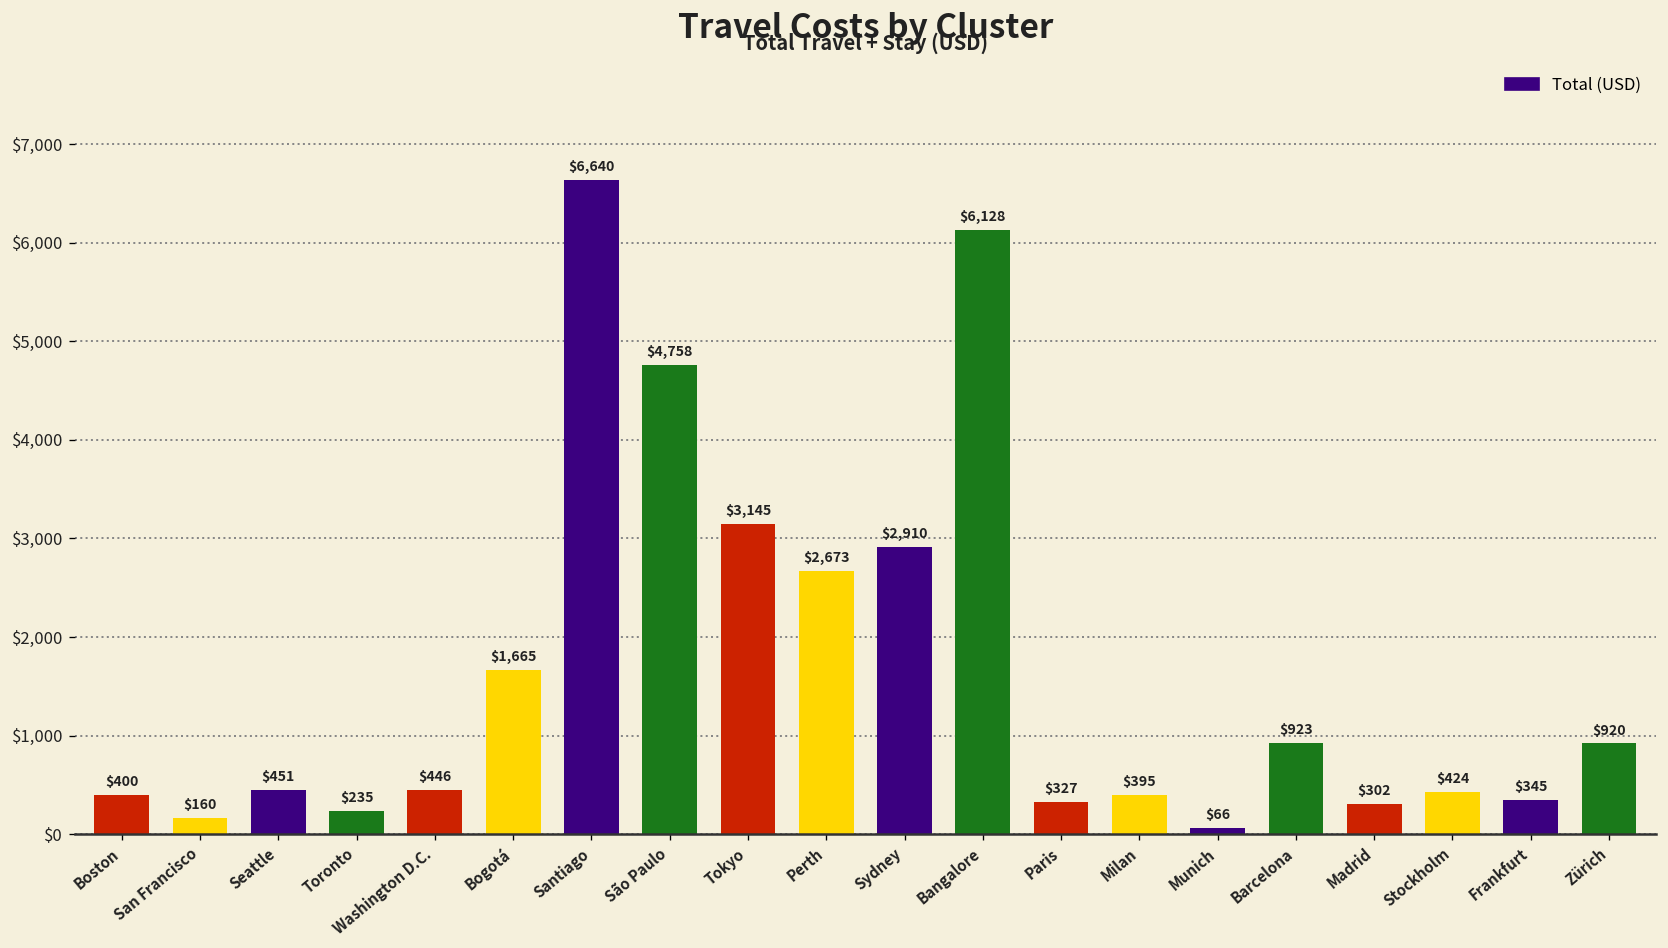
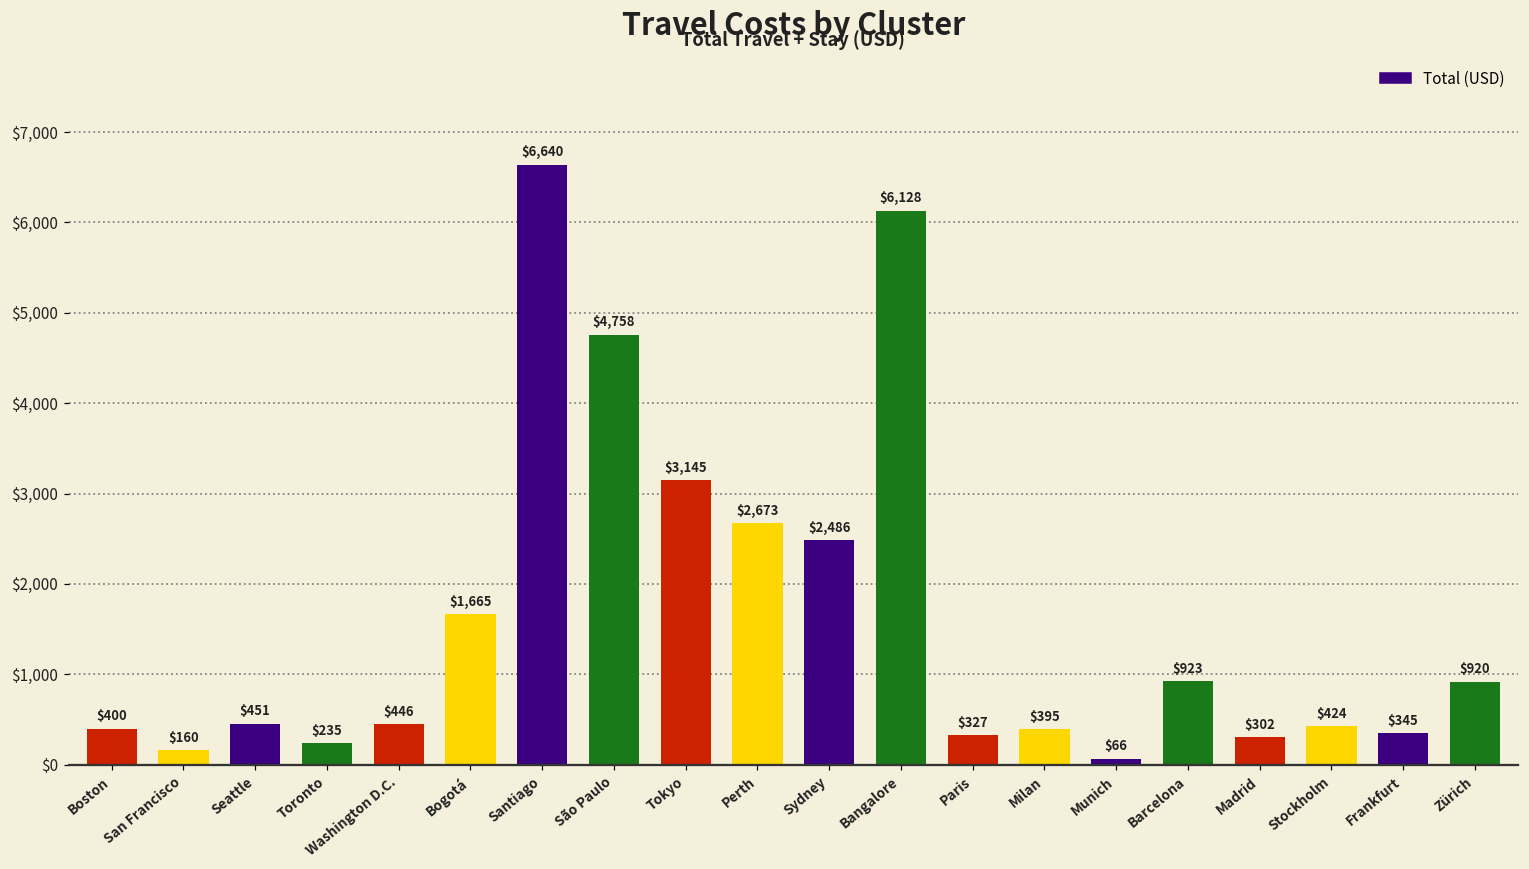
Sydney: $2,910 -> $2,486
